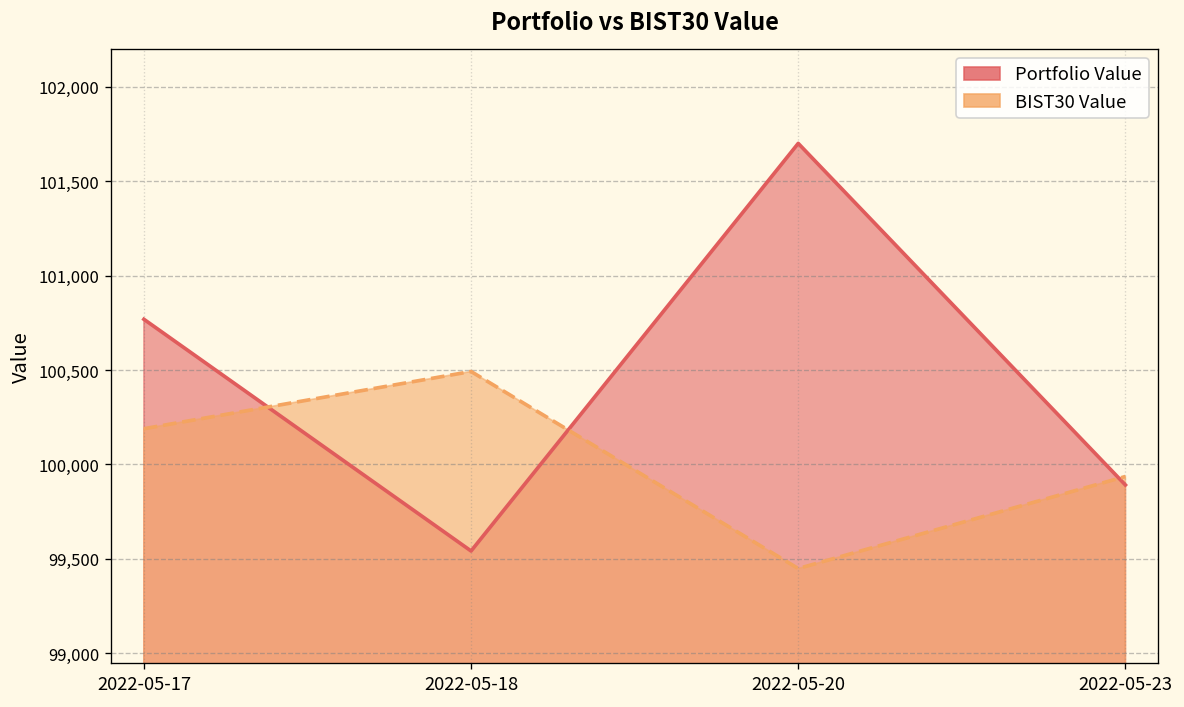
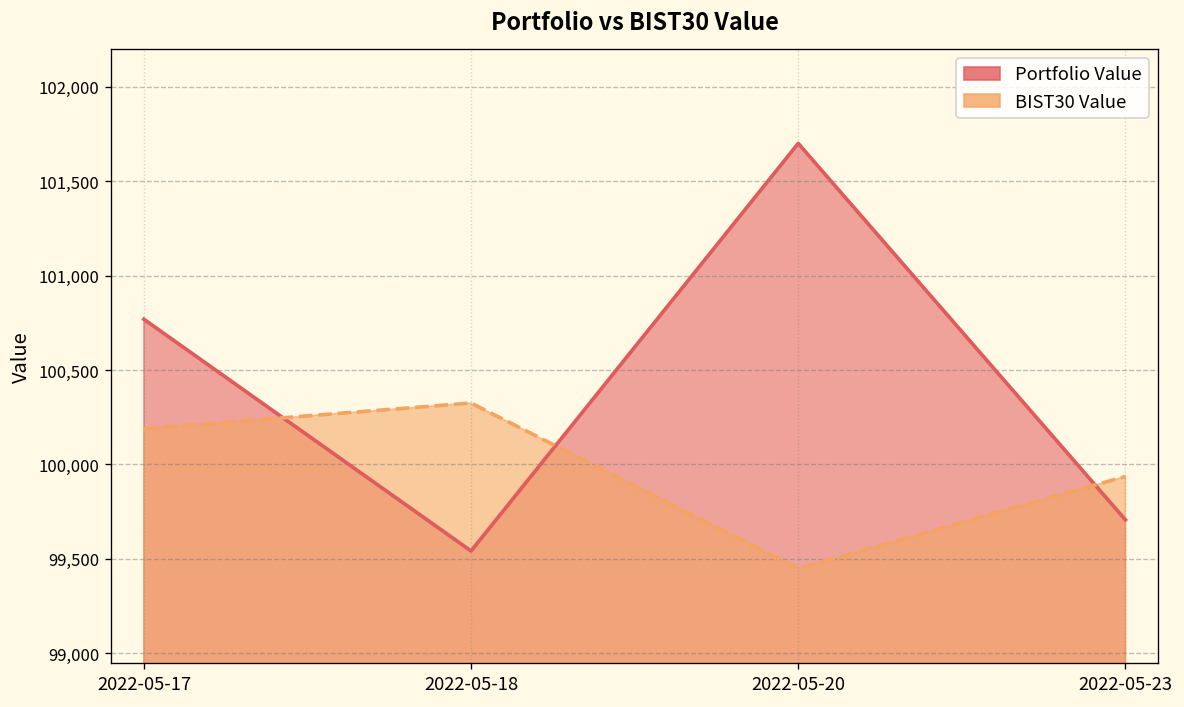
BIST30 Value, 2022-05-18: 100,490 -> 100,320
Portfolio Value, 2022-05-23: 99,890 -> 99,710
